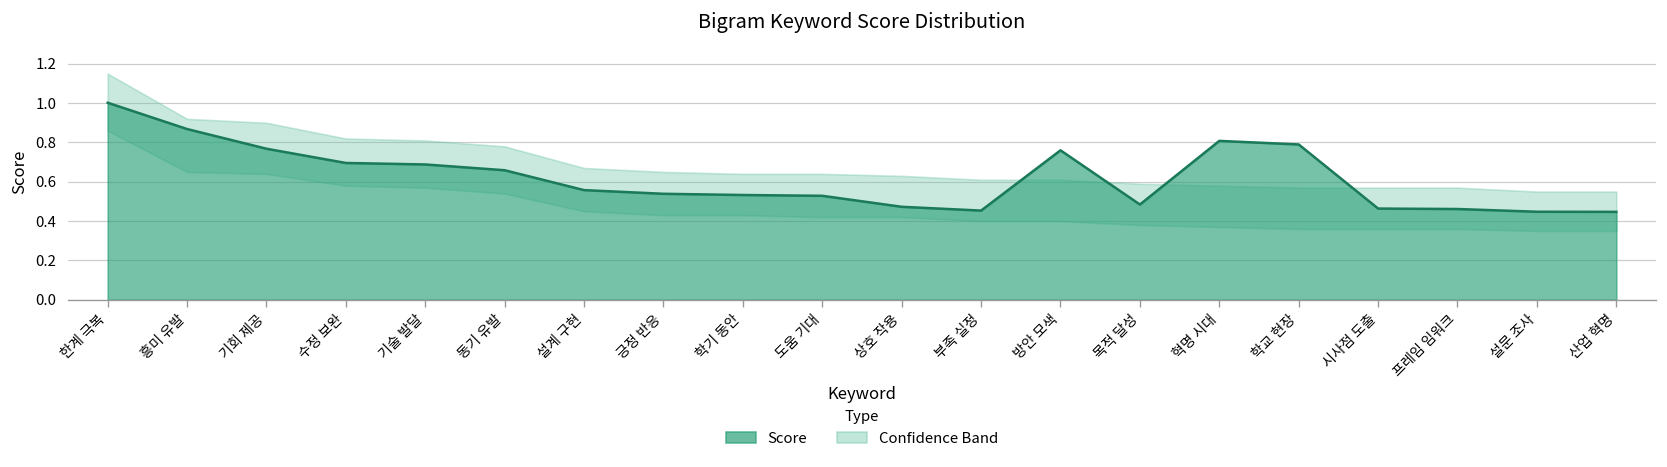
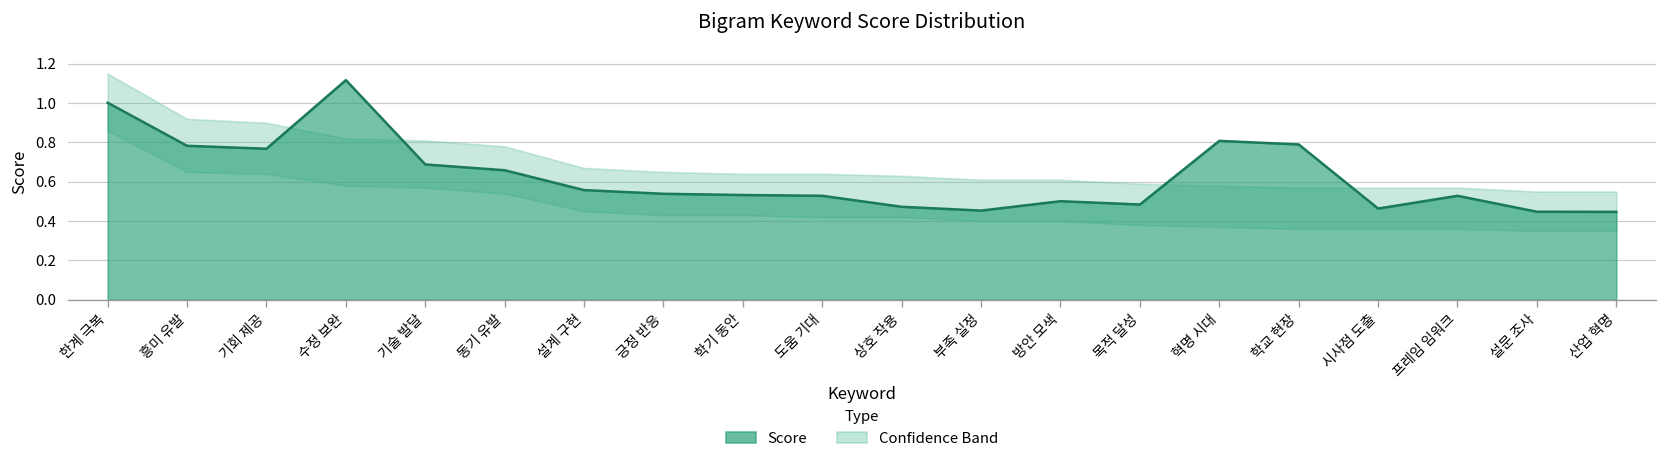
Score, 흥미 유발: 0.87 -> 0.78
Score, 수정 보완: 0.70 -> 1.12
Score, 방안 모색: 0.76 -> 0.50
Score, 프레임 임워크: 0.46 -> 0.53
